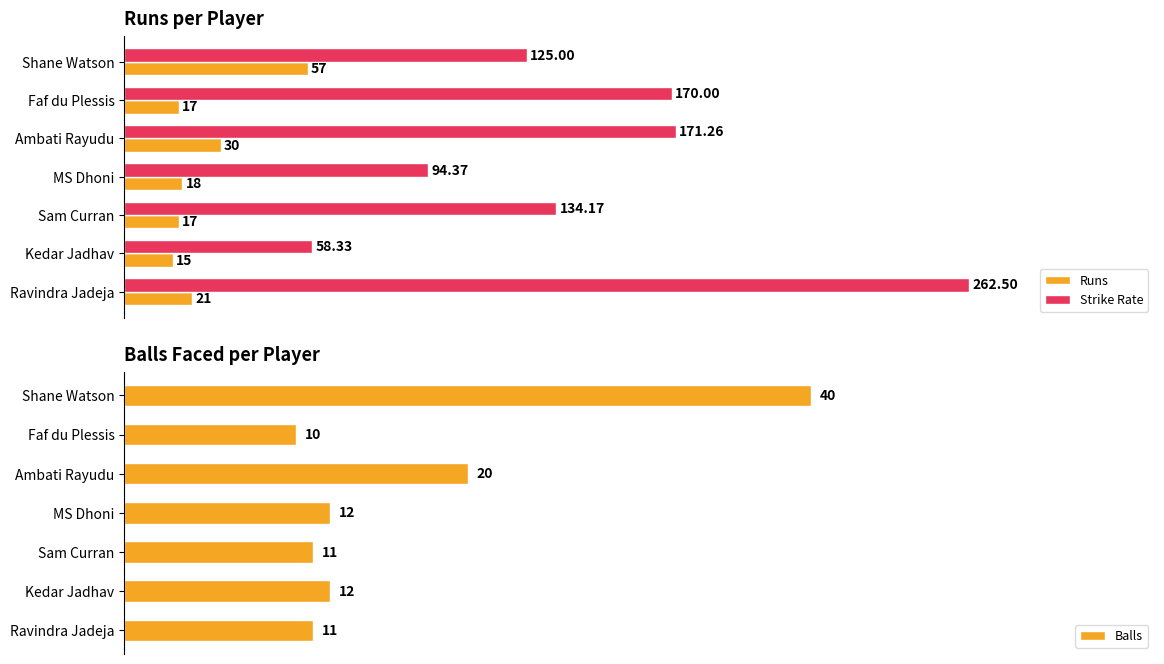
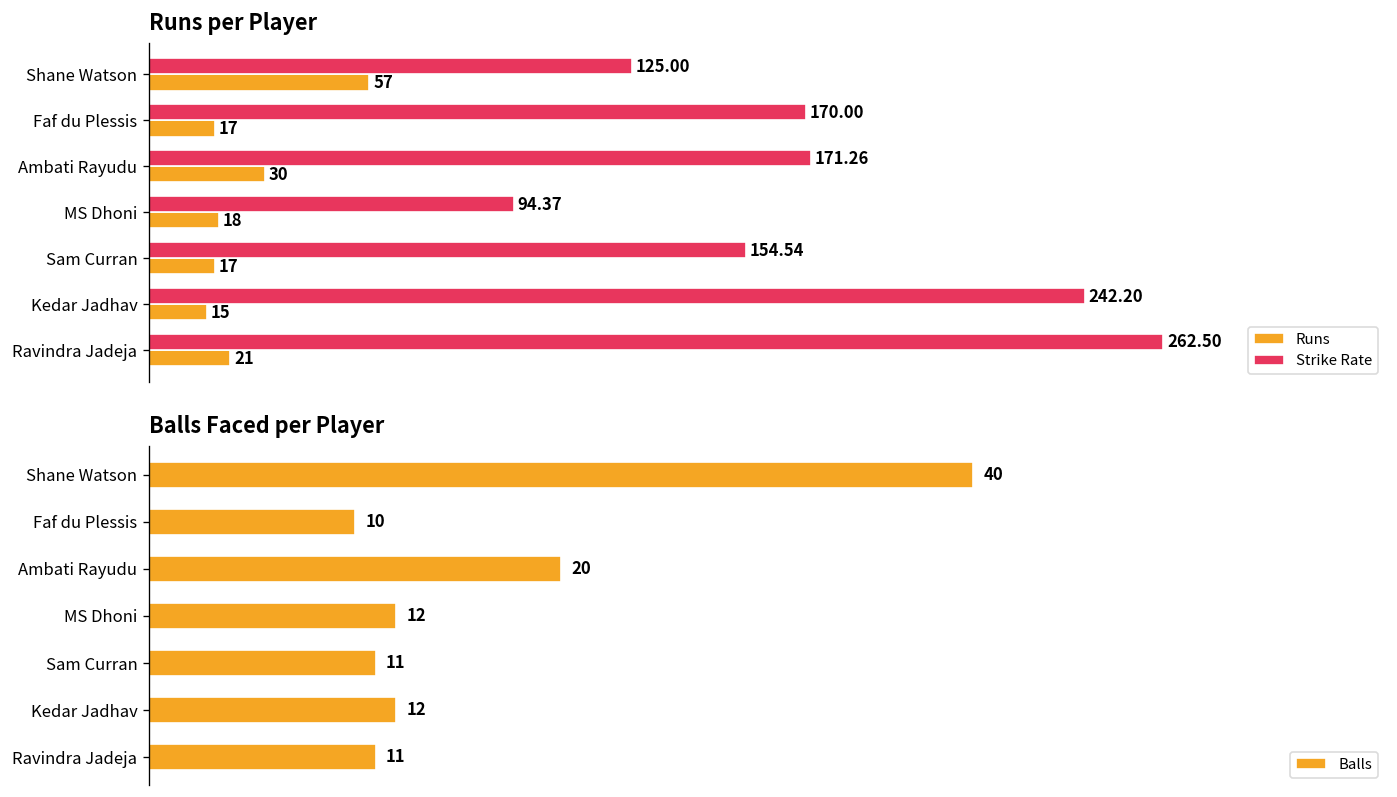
Runs per Player, Strike Rate, Sam Curran: 134.17 -> 154.54
Runs per Player, Strike Rate, Kedar Jadhav: 58.33 -> 242.20
